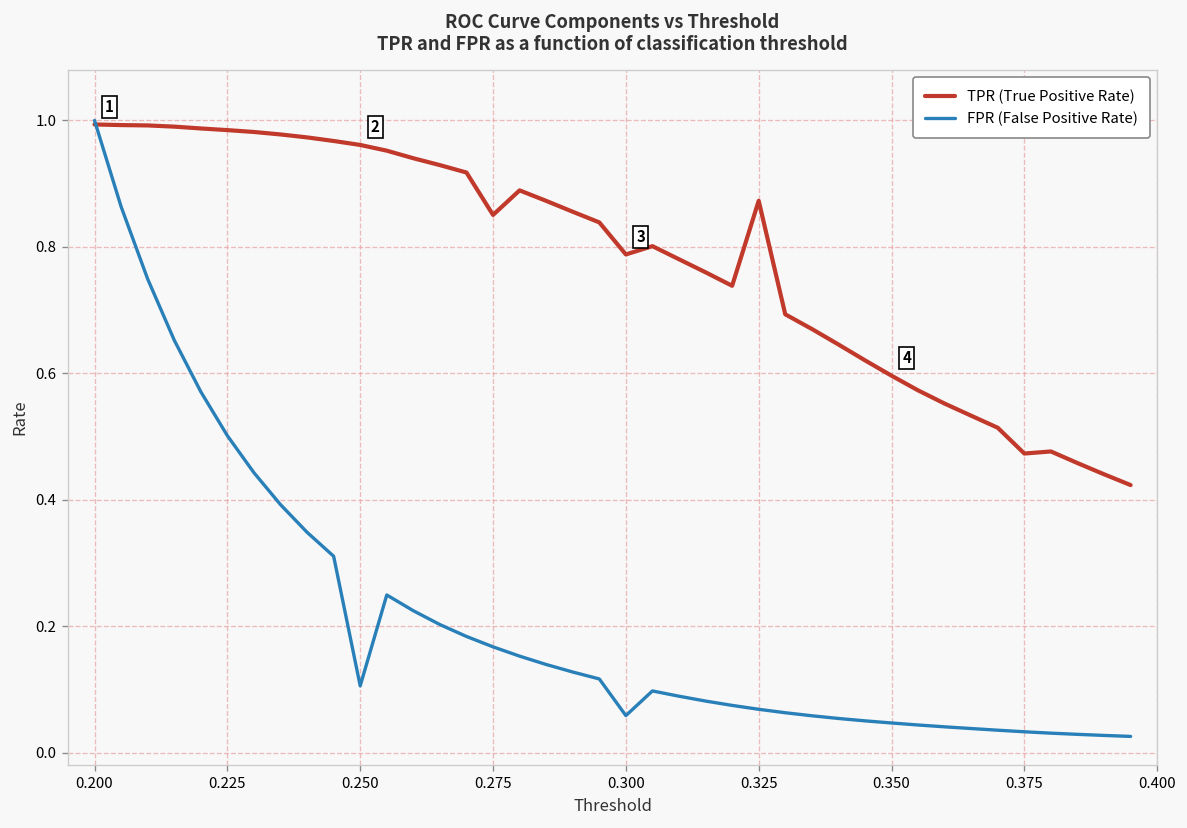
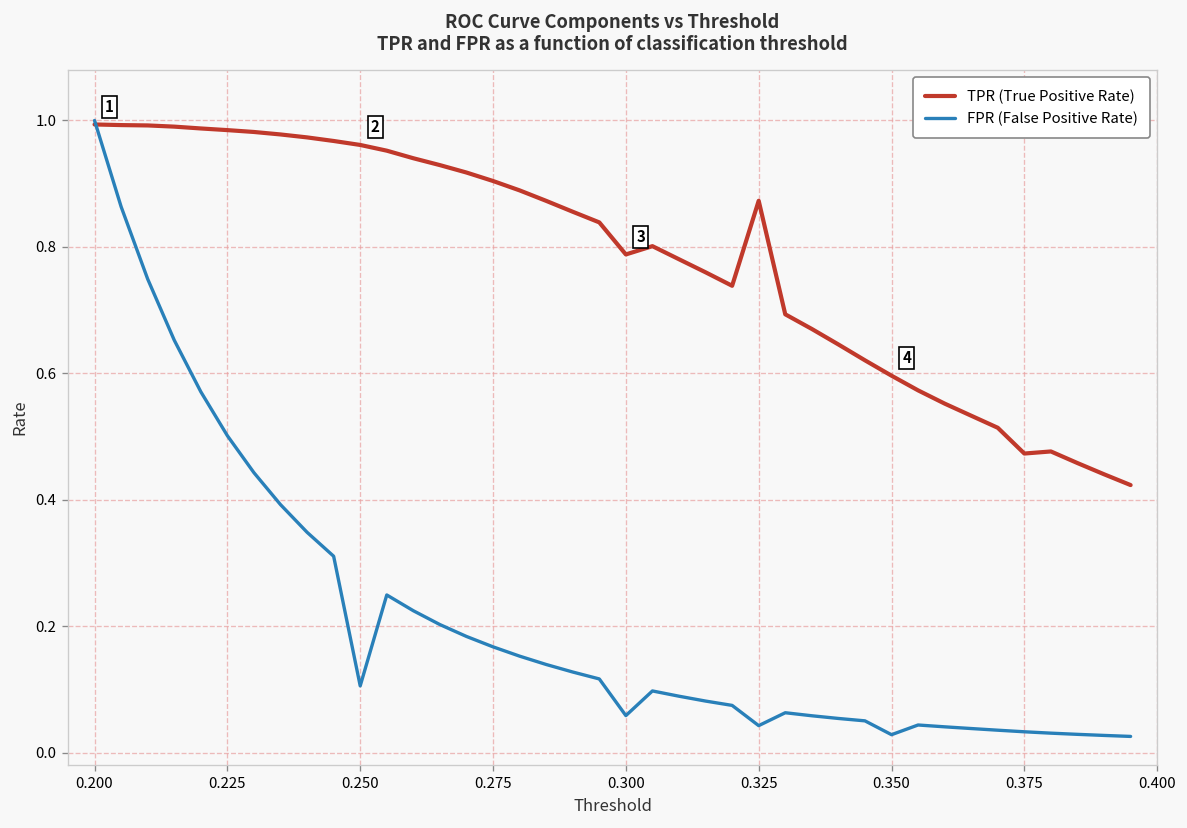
TPR (True Positive Rate), 0.275: 0.85 -> 0.90
FPR (False Positive Rate), 0.325: 0.07 -> 0.04
FPR (False Positive Rate), 0.350: 0.05 -> 0.03
